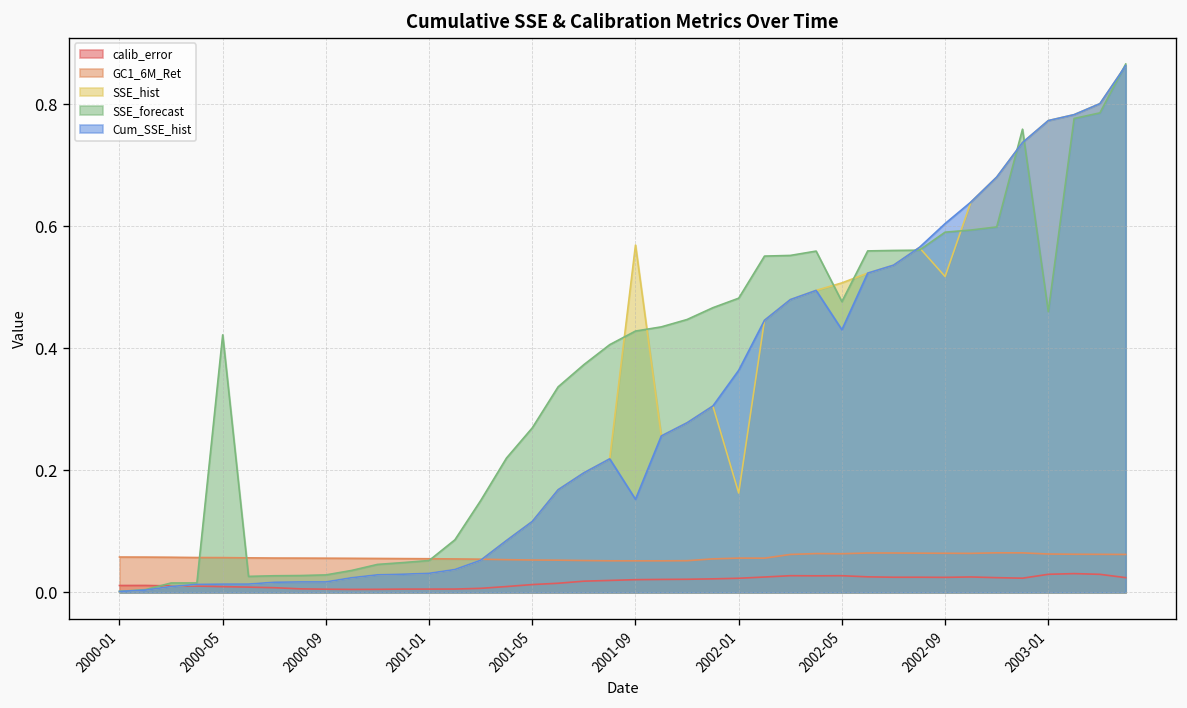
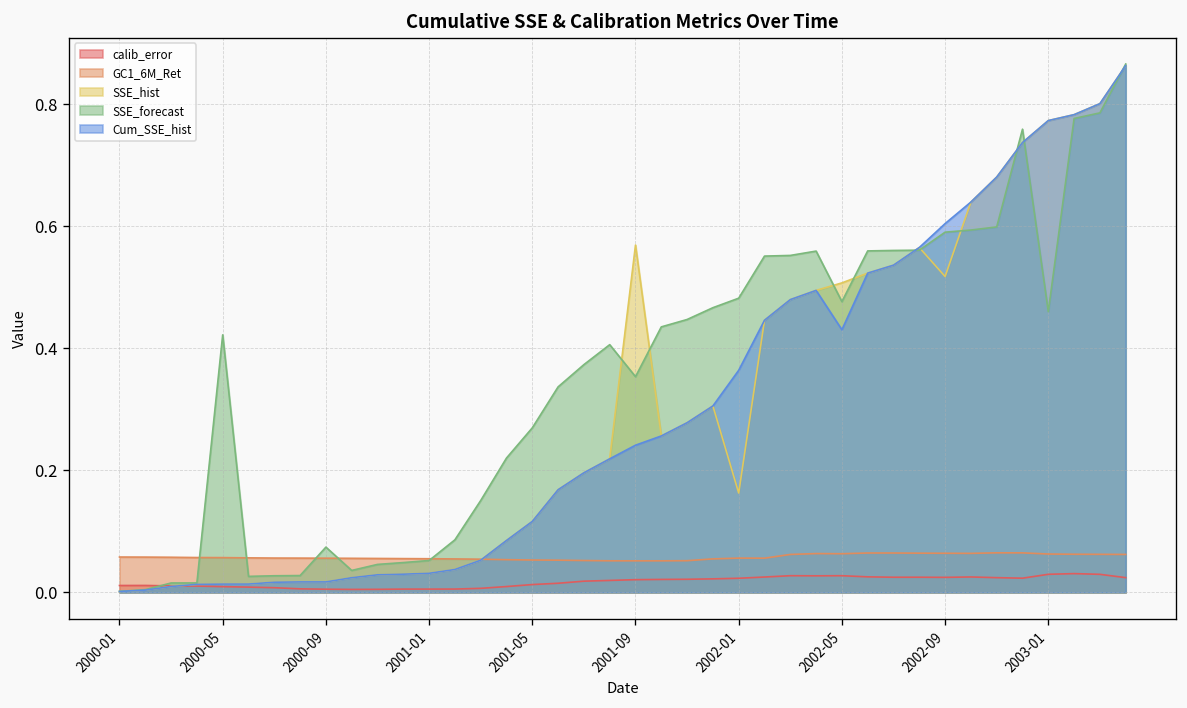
SSE_forecast, 2000-09: 0.03 -> 0.07
SSE_forecast, 2001-09: 0.43 -> 0.35
Cum_SSE_hist, 2001-09: 0.15 -> 0.24
